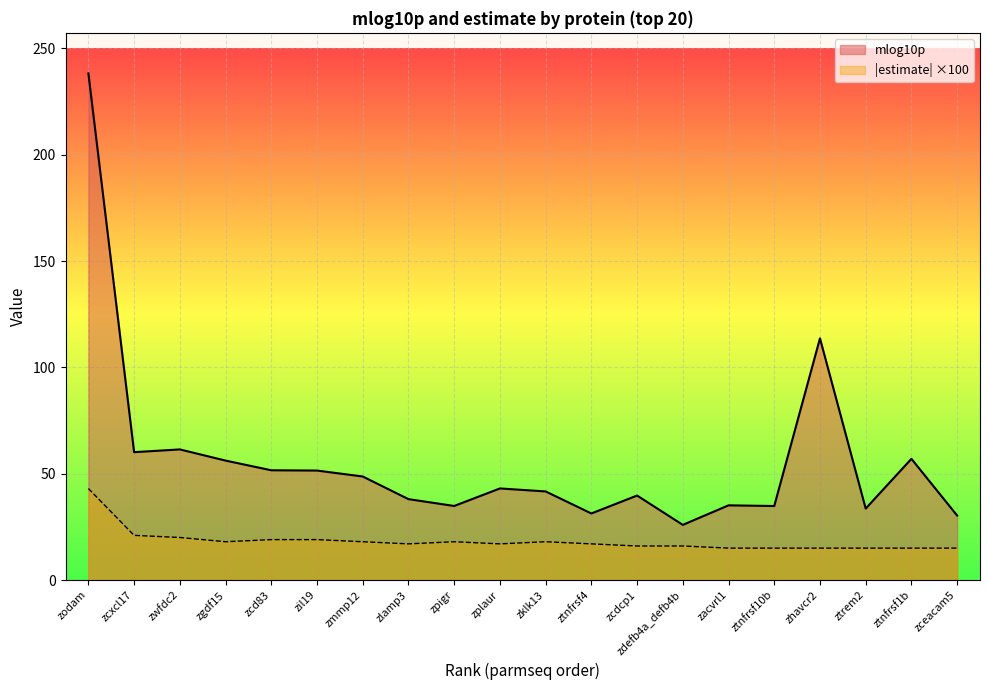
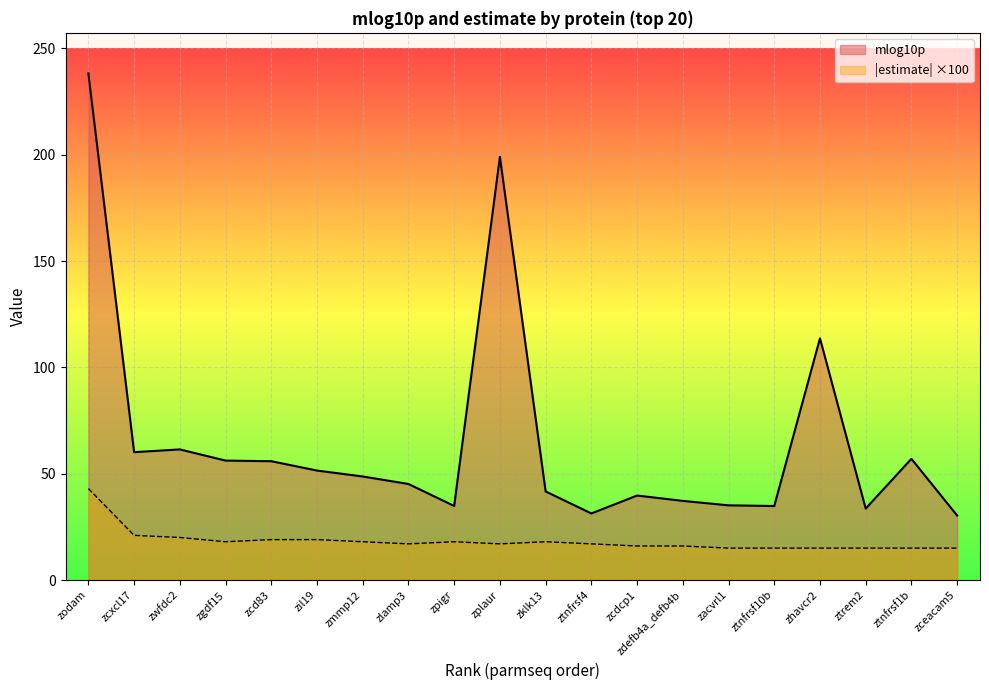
mlog10p, zcd83: 52 -> 56
mlog10p, zlamp3: 38 -> 45
mlog10p, zplaur: 43 -> 199
mlog10p, zdefb4a_defb4b: 26 -> 37
